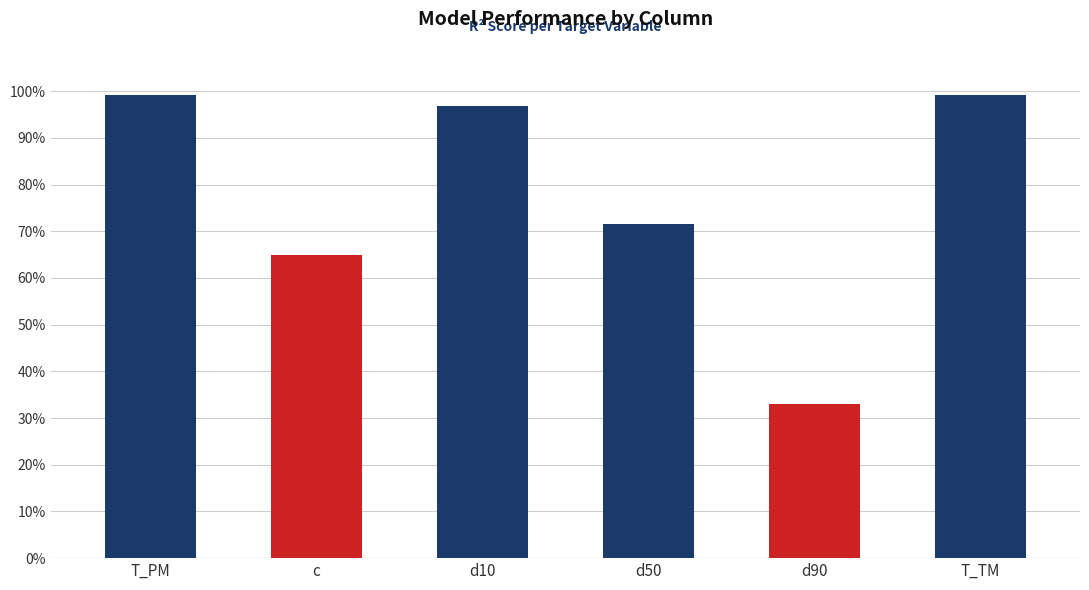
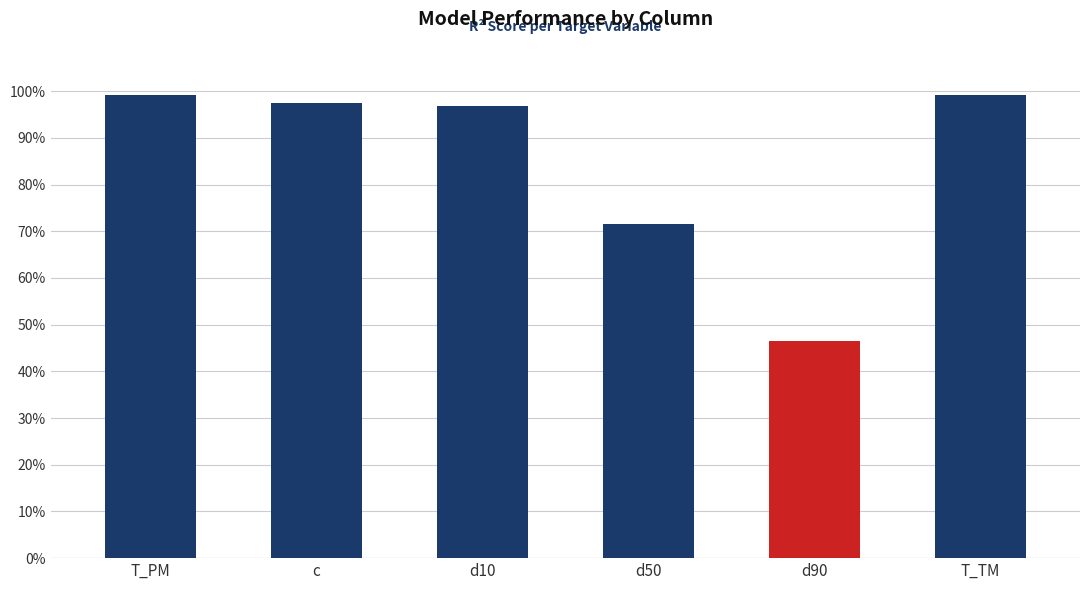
c: 65% -> 97%
d90: 33% -> 46%
